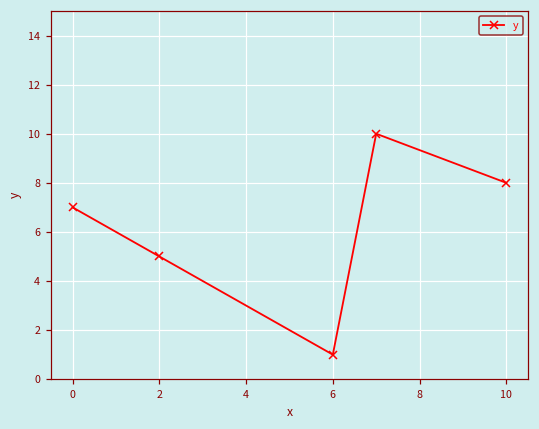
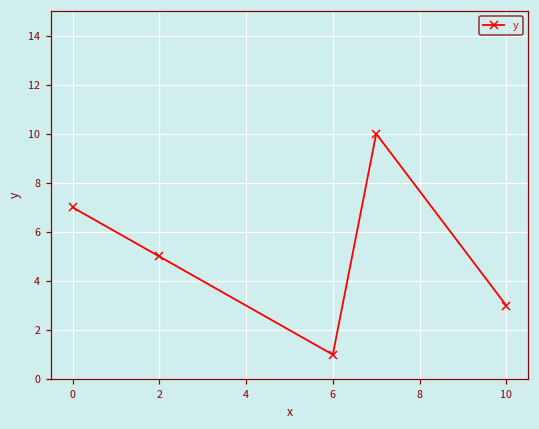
10: 8 -> 3
